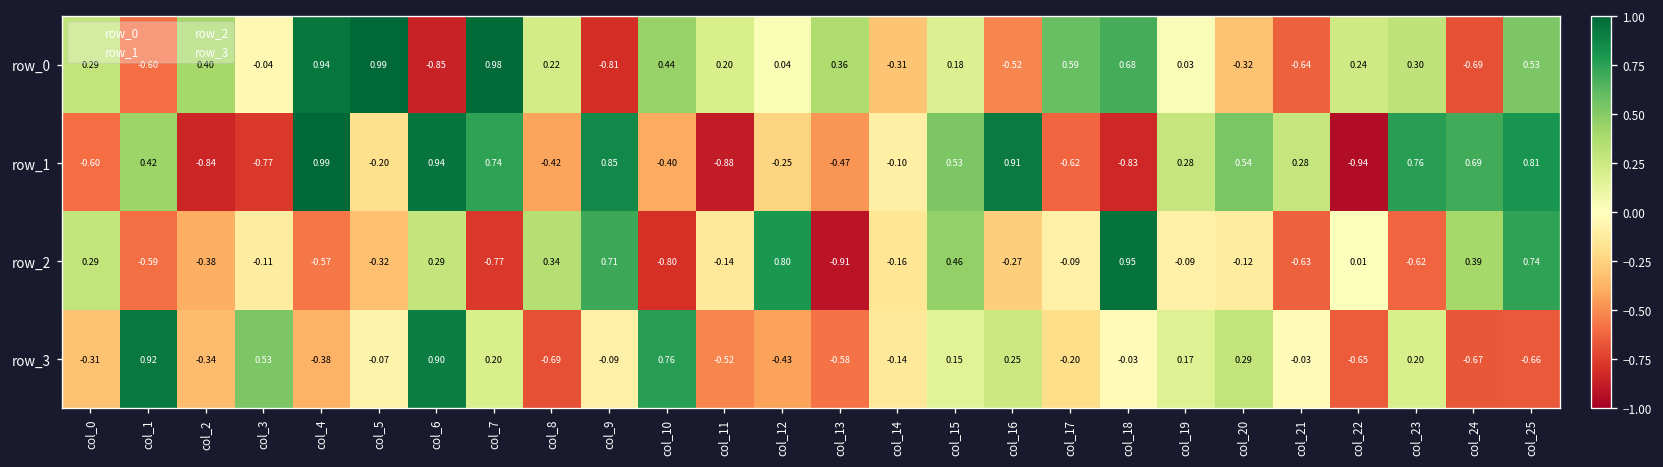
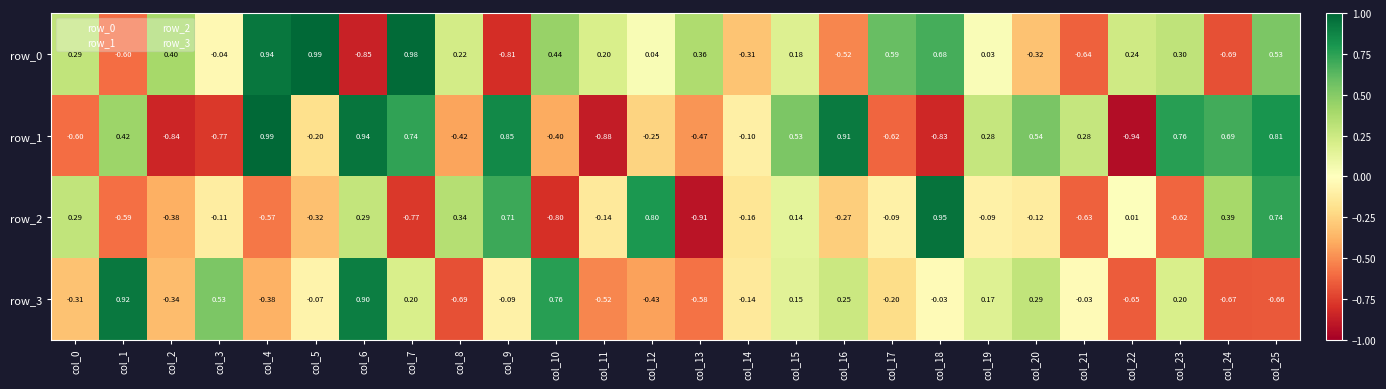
row_2, col_15: 0.46 -> 0.14
